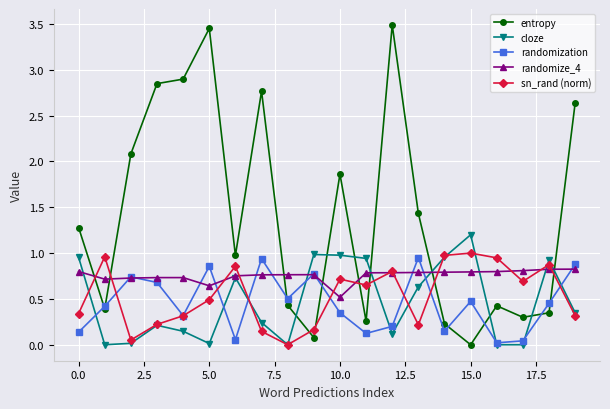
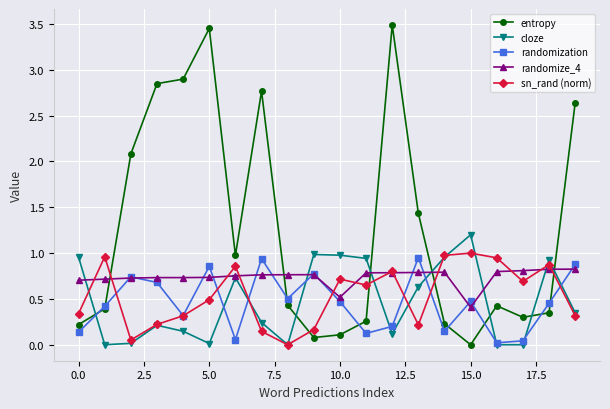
entropy, 0.0: 1.3 -> 0.2
randomize_4, 0.0: 0.8 -> 0.7
randomize_4, 5.0: 0.6 -> 0.7
entropy, 10.0: 1.9 -> 0.1
randomization, 10.0: 0.3 -> 0.5
randomize_4, 15.0: 0.8 -> 0.4
